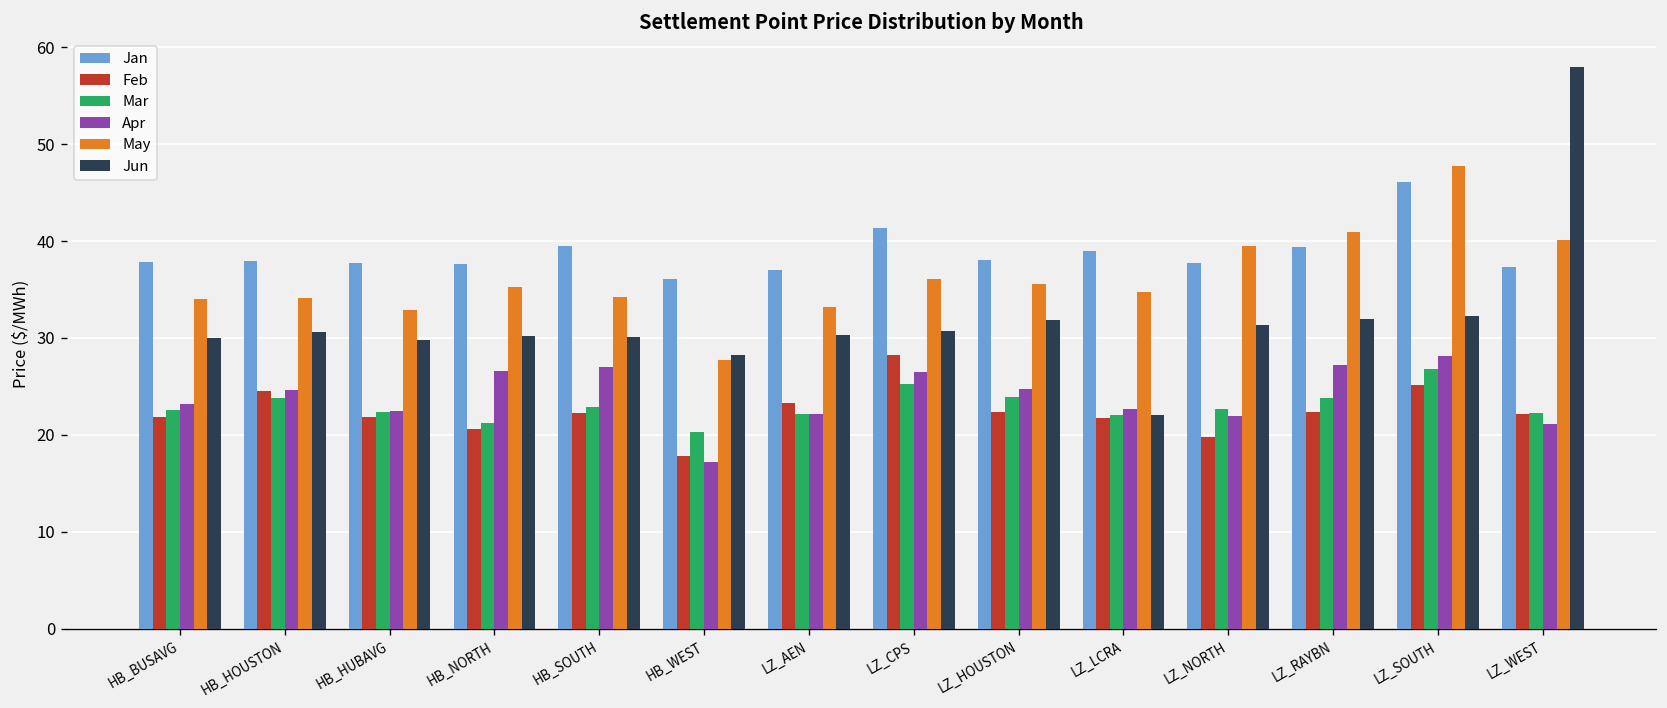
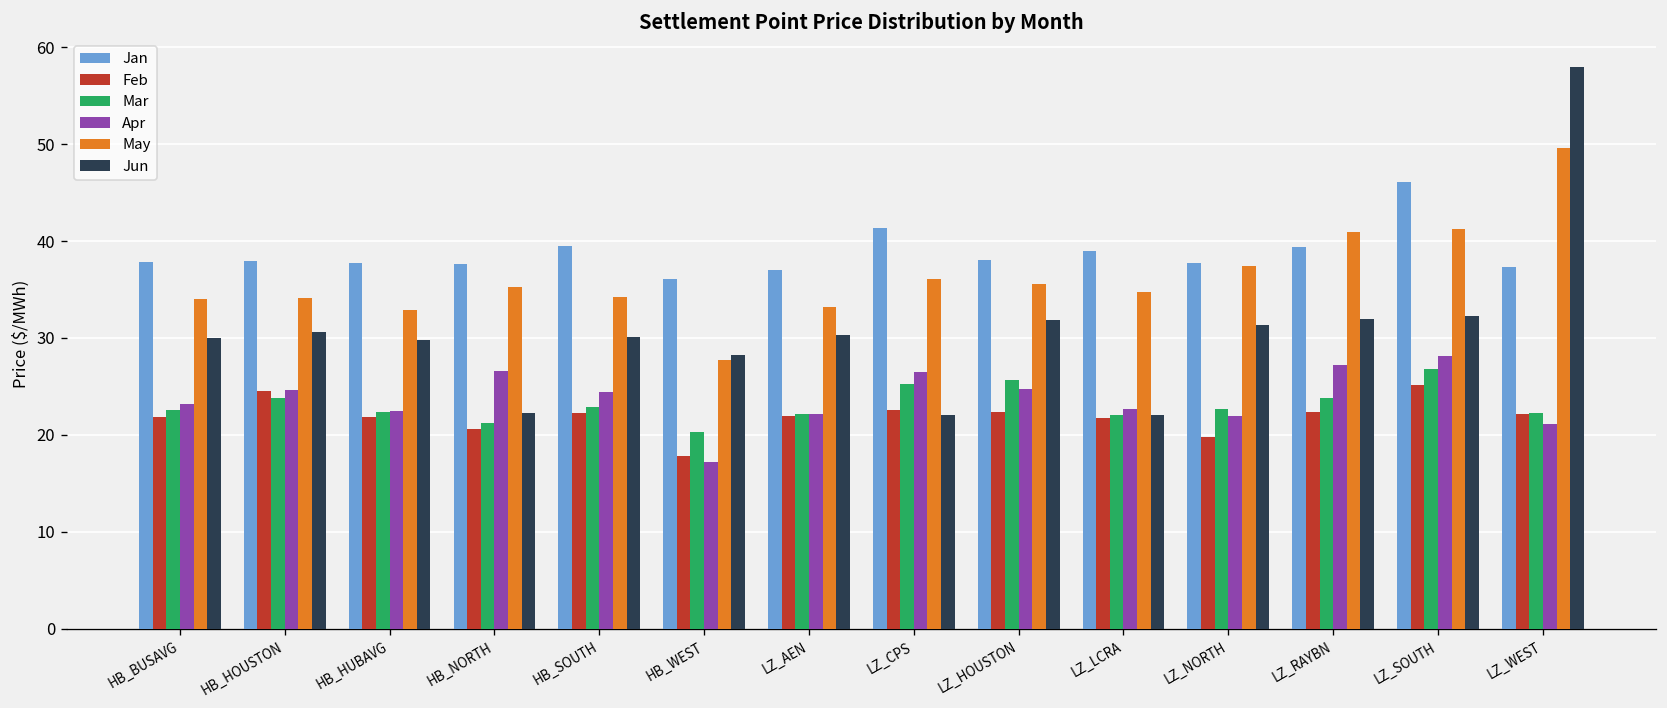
Jun, HB_NORTH: 30 -> 22
Apr, HB_SOUTH: 27 -> 24
Feb, LZ_AEN: 23 -> 22
Feb, LZ_CPS: 28 -> 23
Jun, LZ_CPS: 31 -> 22
Mar, LZ_HOUSTON: 24 -> 26
May, LZ_NORTH: 39 -> 37
May, LZ_SOUTH: 48 -> 41
May, LZ_WEST: 40 -> 50
